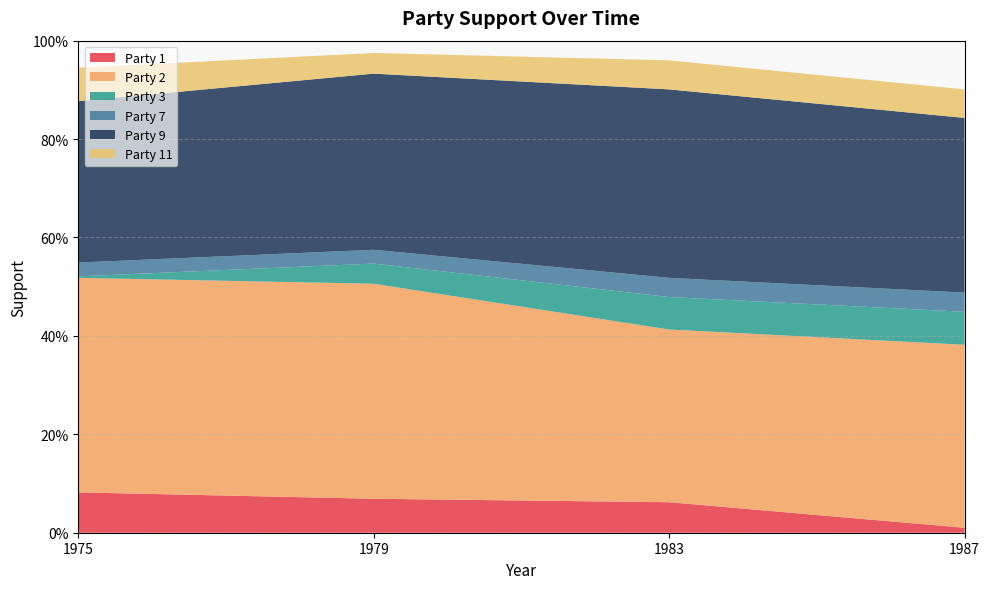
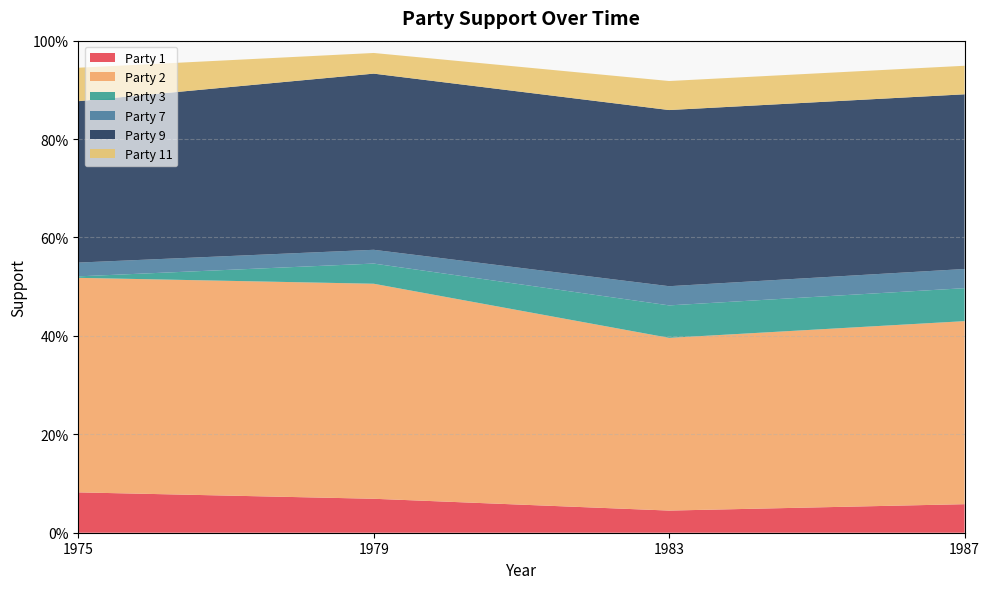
Party 1, 1983: 6% -> 5%
Party 9, 1983: 38% -> 36%
Party 1, 1987: 1% -> 6%
